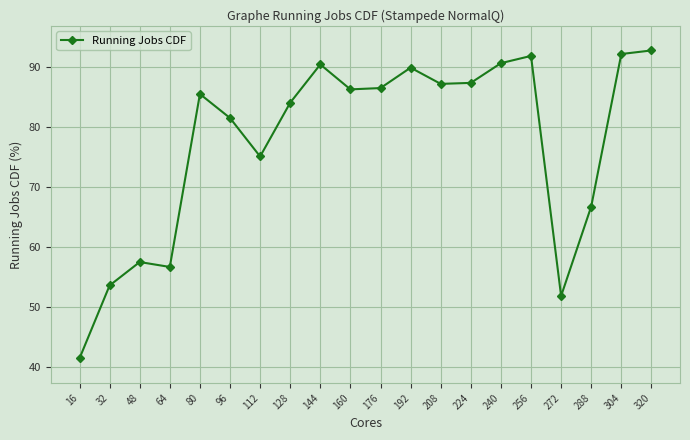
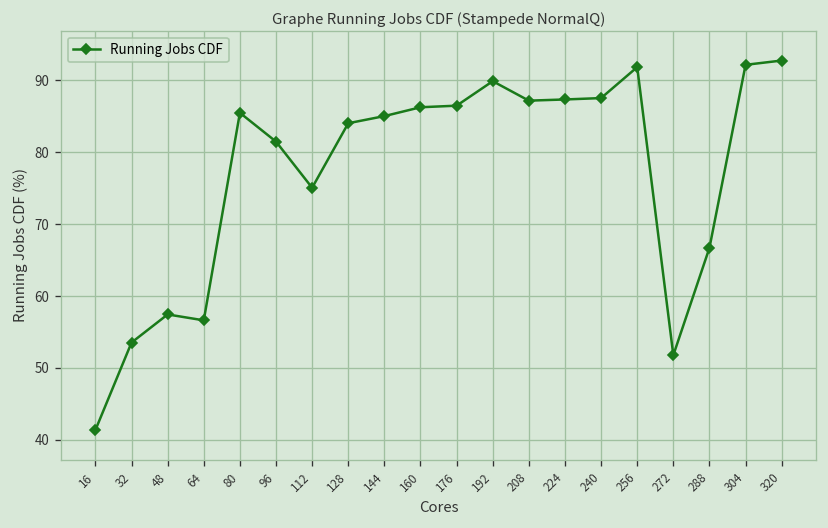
144: 90 -> 85
240: 91 -> 88
